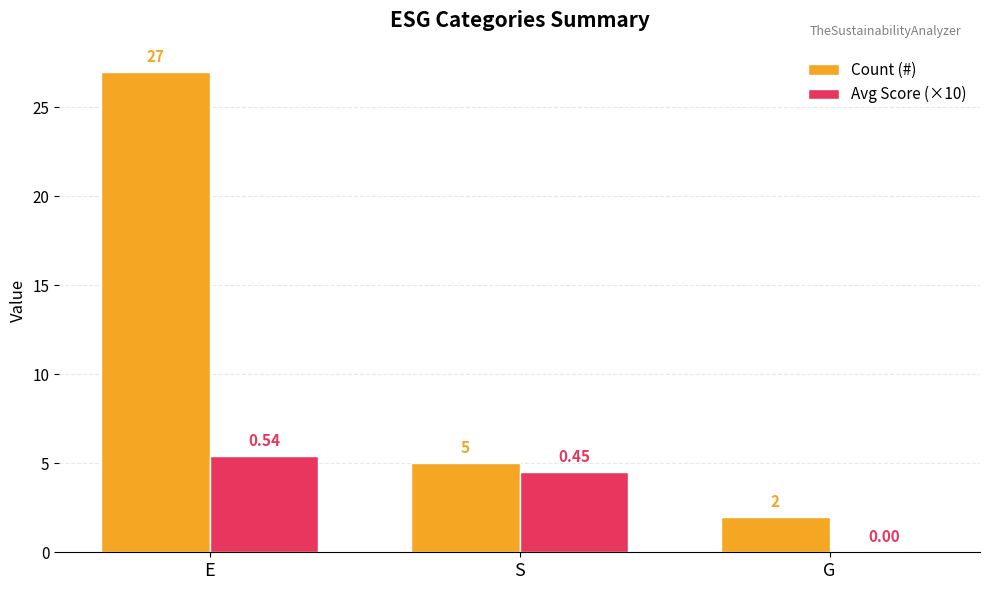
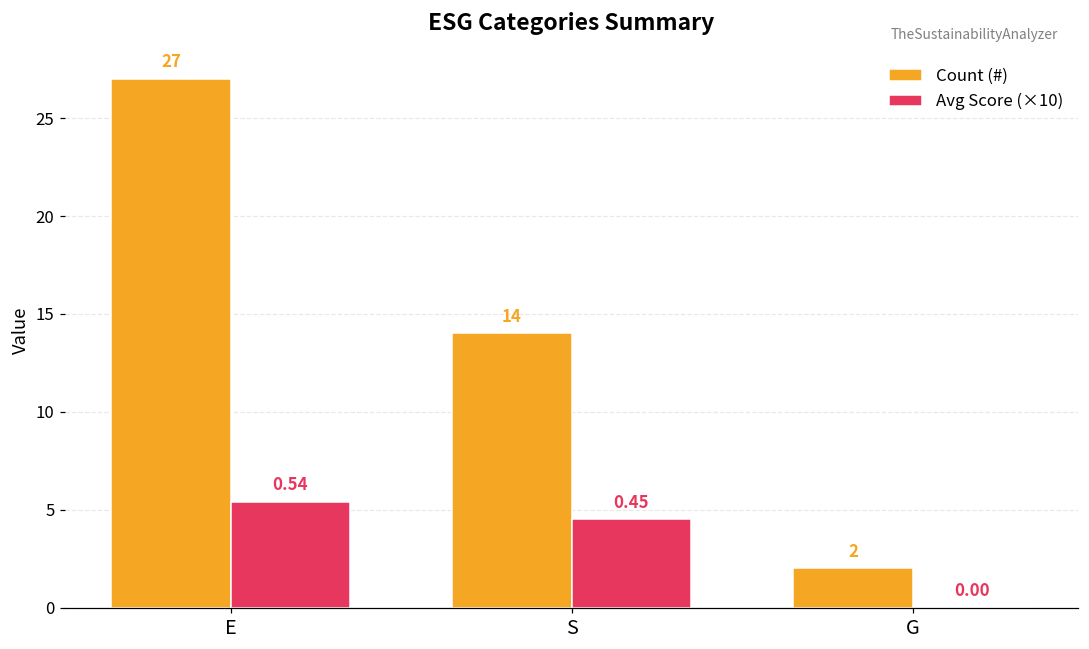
Count (#), S: 5 -> 14
